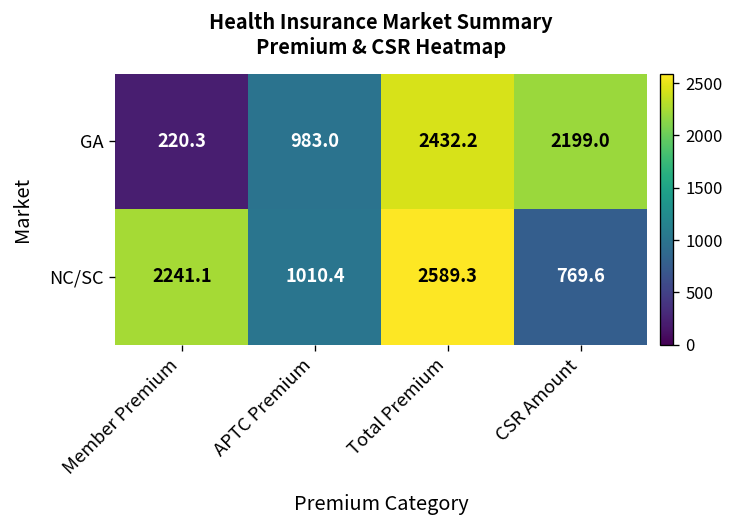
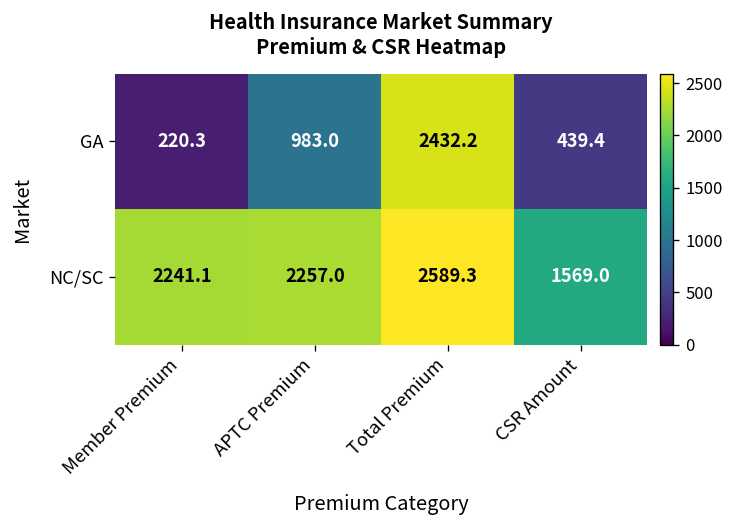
GA, CSR Amount: 2199.0 -> 439.4
NC/SC, APTC Premium: 1010.4 -> 2257.0
NC/SC, CSR Amount: 769.6 -> 1569.0
